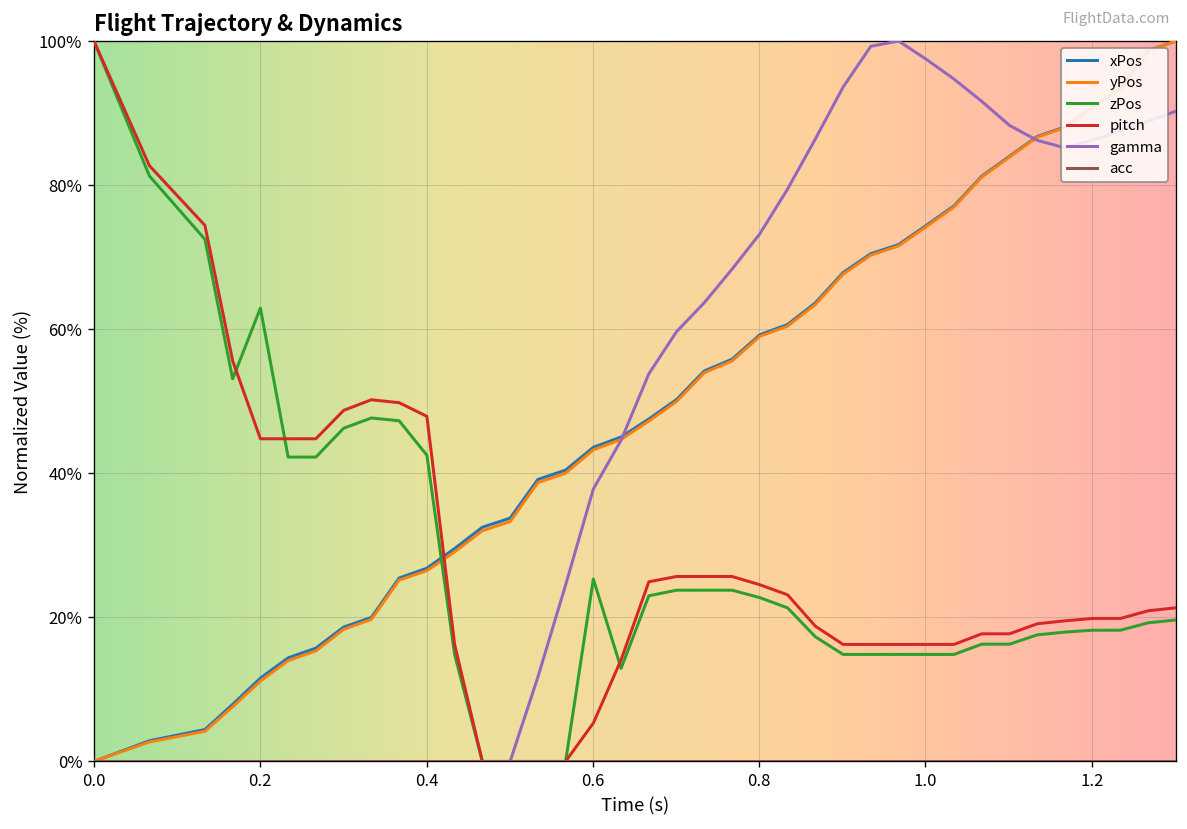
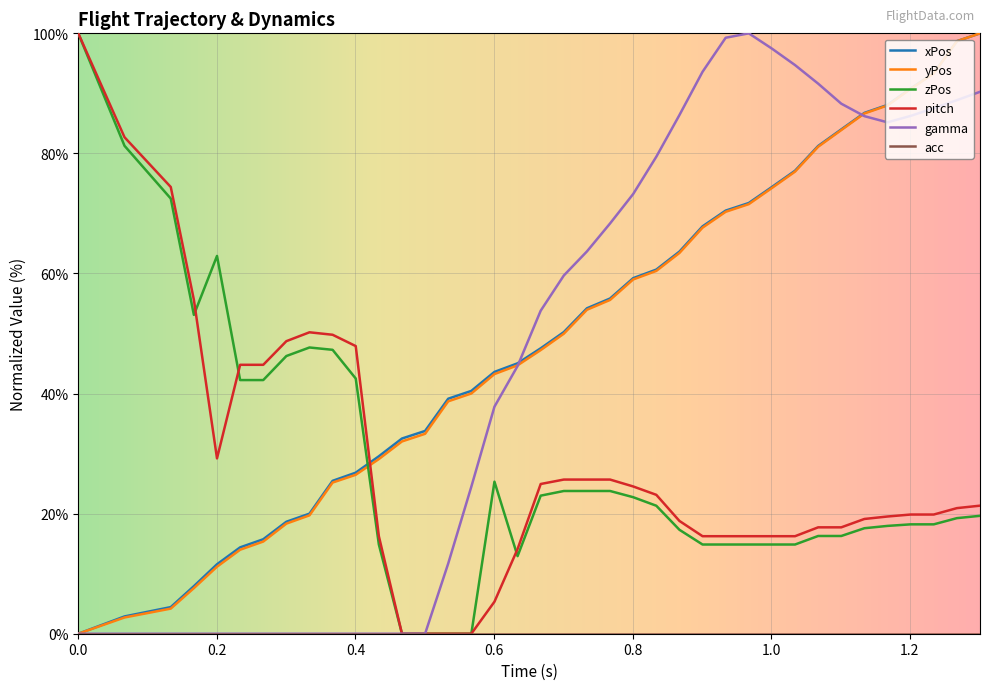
pitch, 0.2: 45% -> 29%
